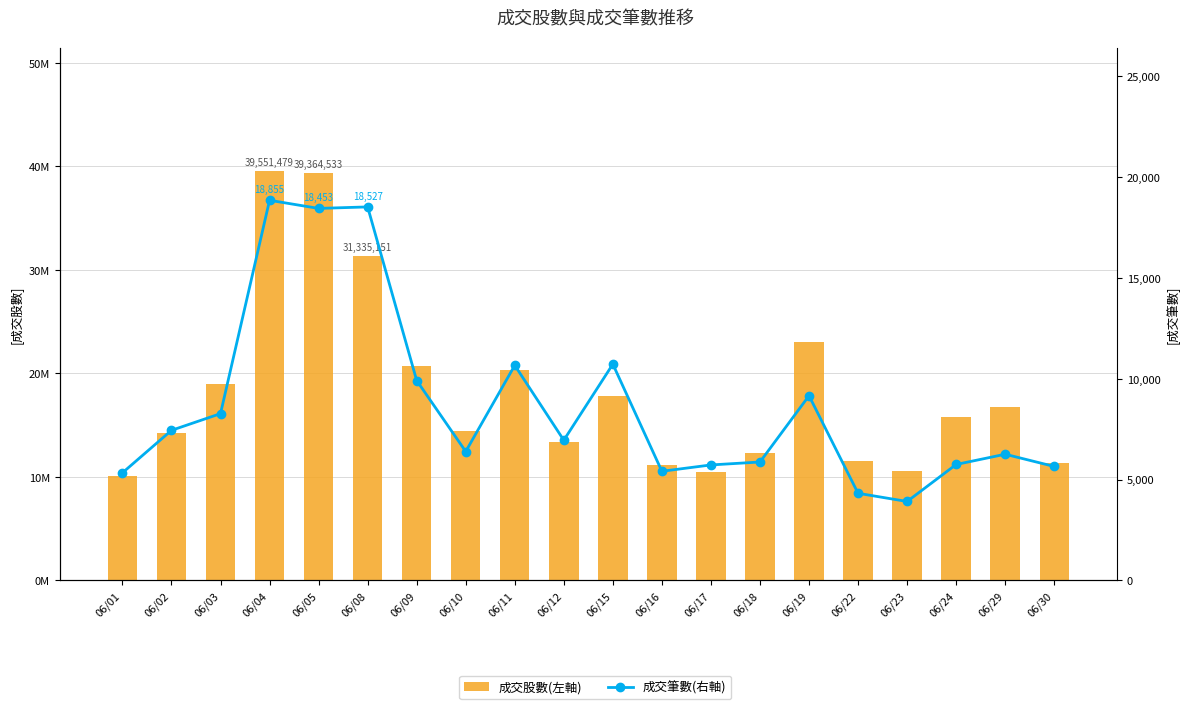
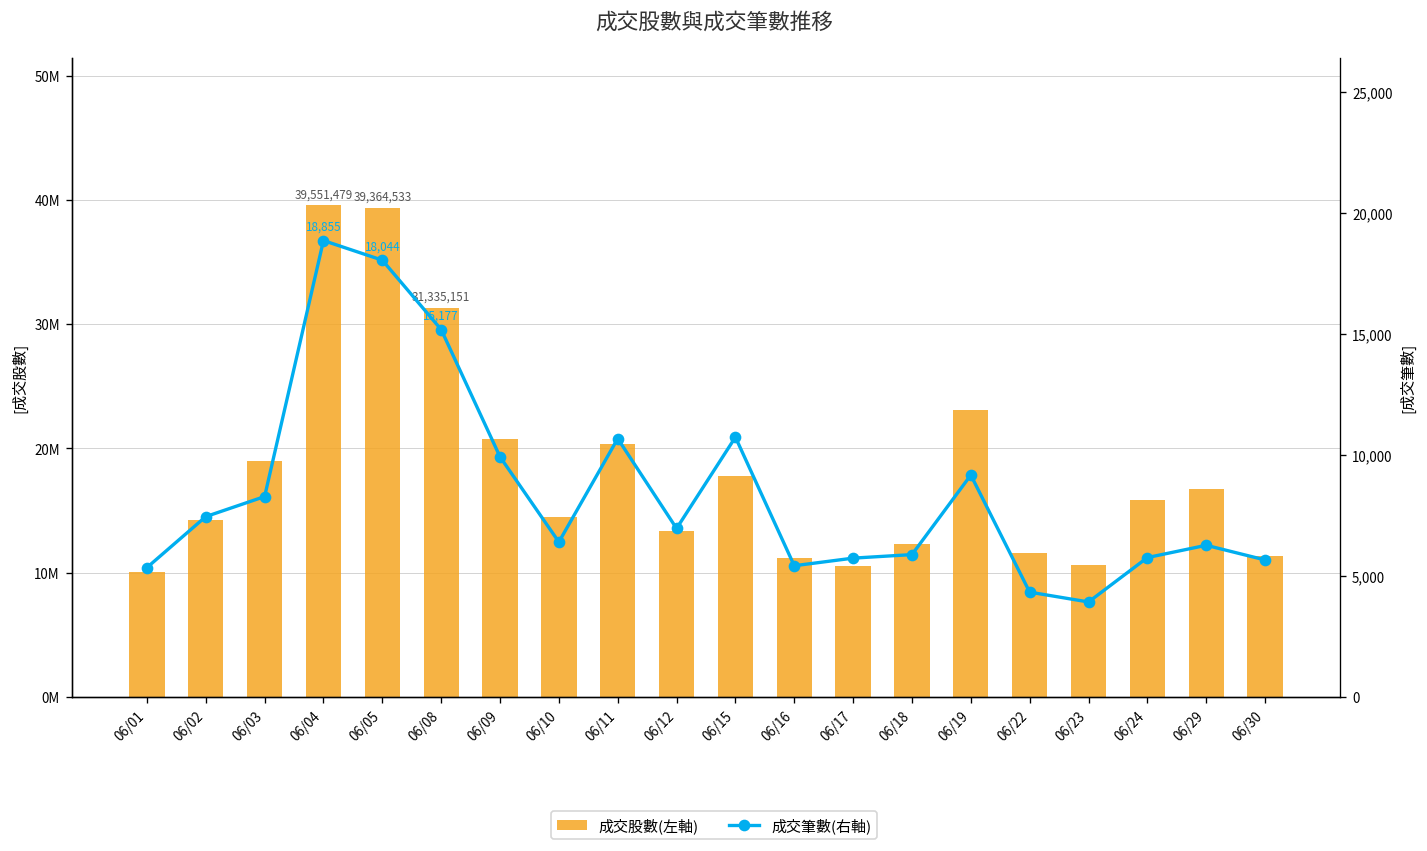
成交筆數(右軸), 06/05: 18,453 -> 18,044
成交筆數(右軸), 06/08: 18,527 -> 15,177
